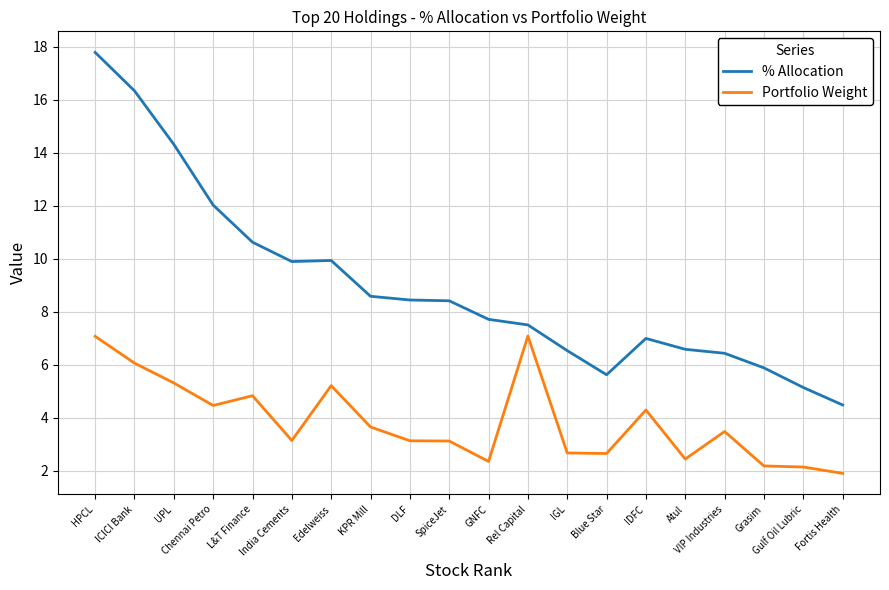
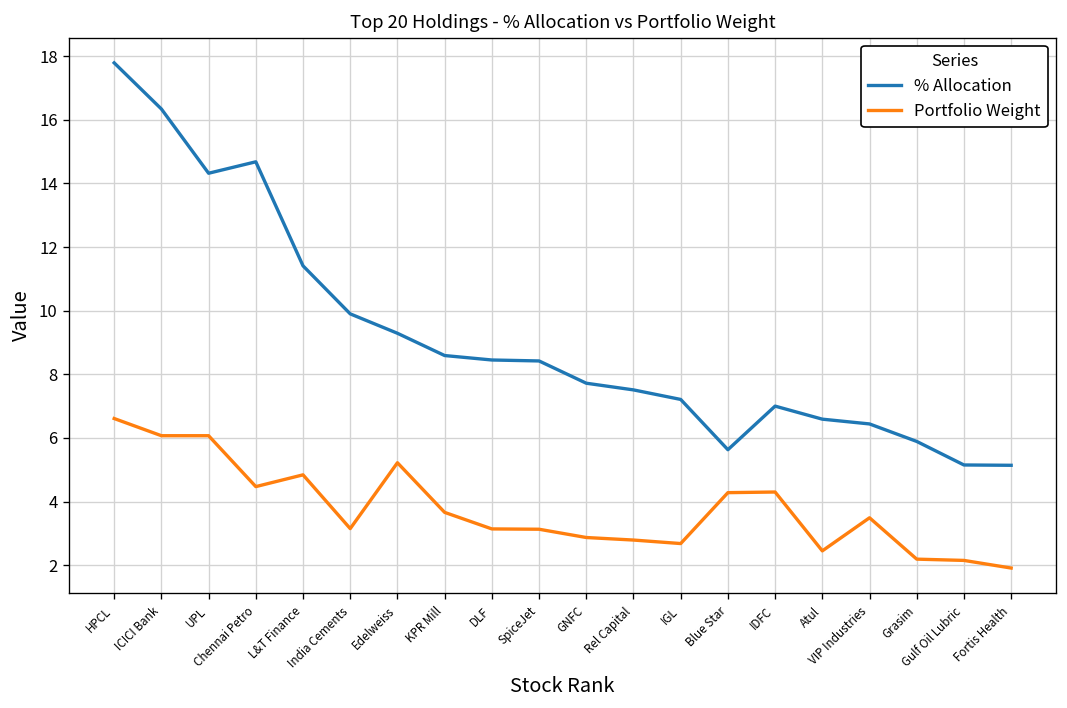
Portfolio Weight, HPCL: 7.1 -> 6.6
Portfolio Weight, UPL: 5.3 -> 6.1
% Allocation, Chennai Petro: 12.0 -> 14.7
% Allocation, L&T Finance: 10.6 -> 11.4
% Allocation, Edelweiss: 9.9 -> 9.3
Portfolio Weight, GNFC: 2.4 -> 2.9
Portfolio Weight, Rel Capital: 7.1 -> 2.8
% Allocation, IGL: 6.5 -> 7.2
Portfolio Weight, Blue Star: 2.7 -> 4.3
% Allocation, Fortis Health: 4.5 -> 5.1
